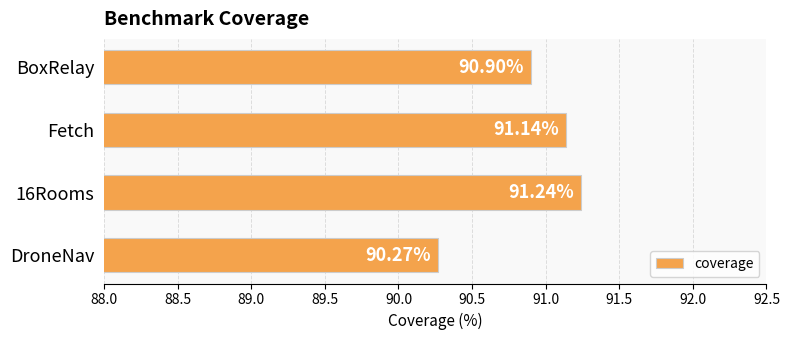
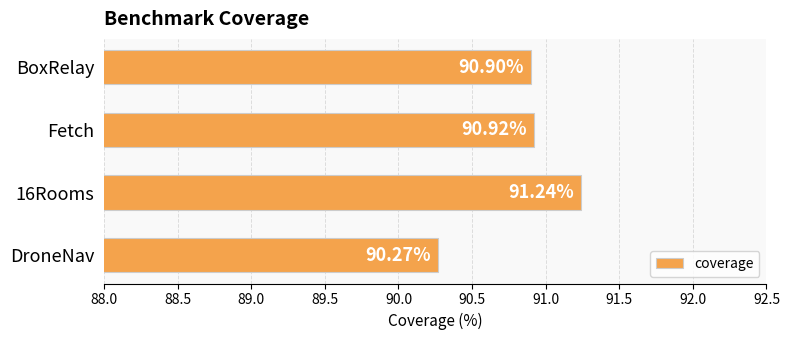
Fetch: 91.14% -> 90.92%
